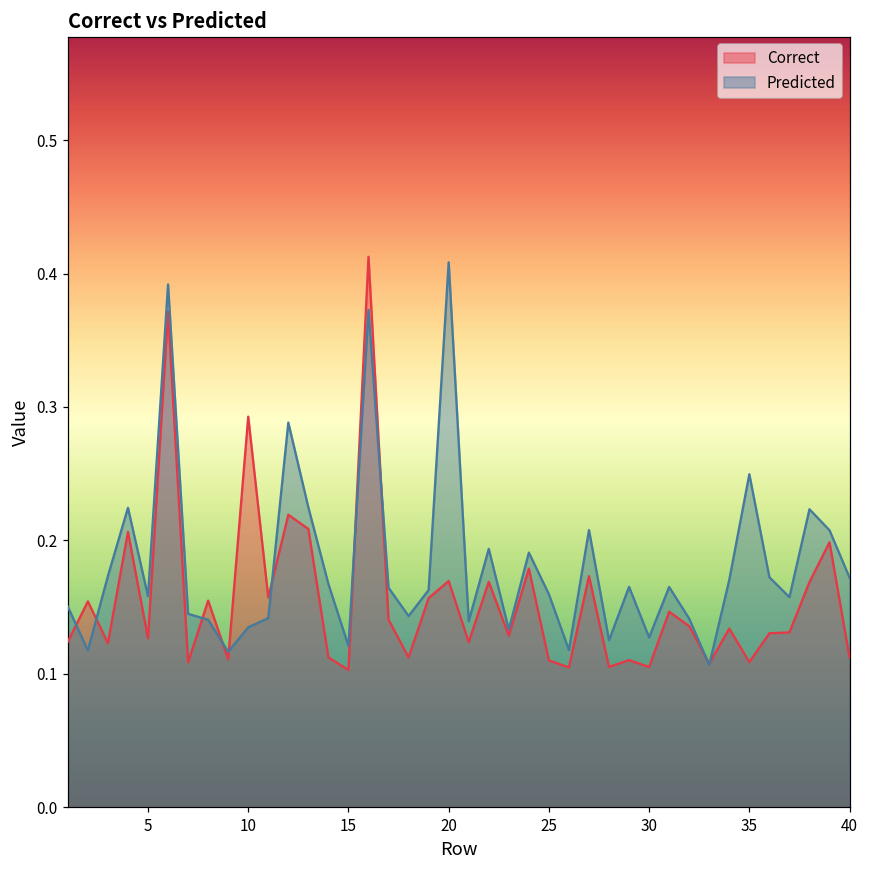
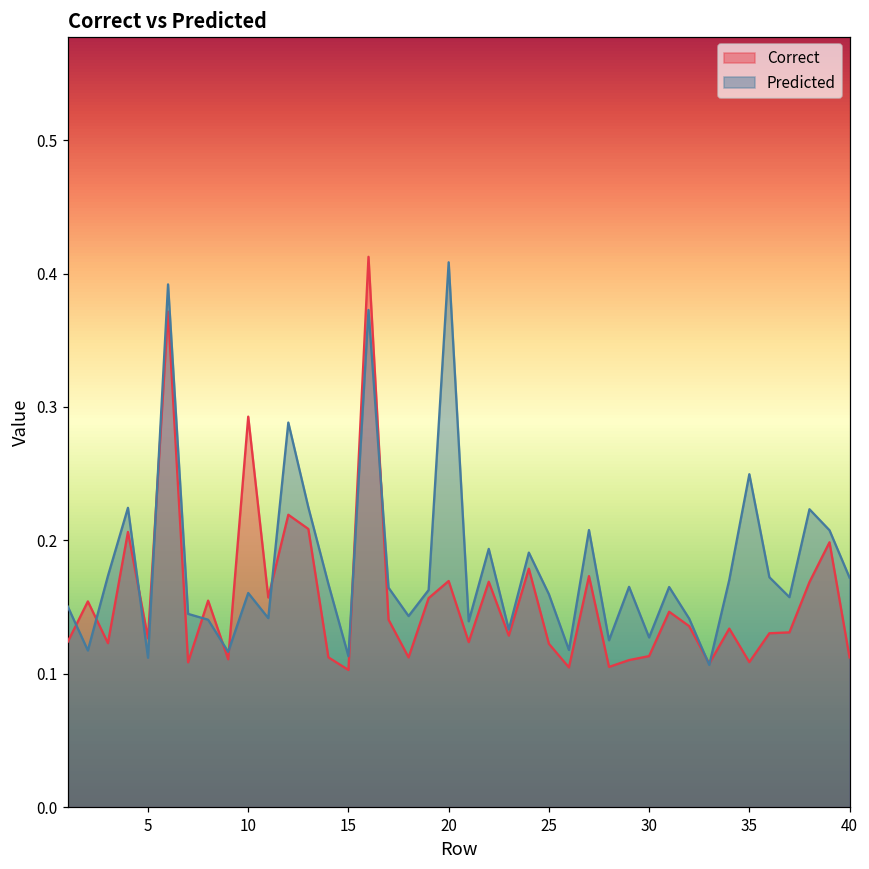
Predicted, 5: 0.158 -> 0.112
Predicted, 10: 0.135 -> 0.161
Predicted, 15: 0.121 -> 0.113
Correct, 25: 0.110 -> 0.122
Correct, 30: 0.105 -> 0.113
